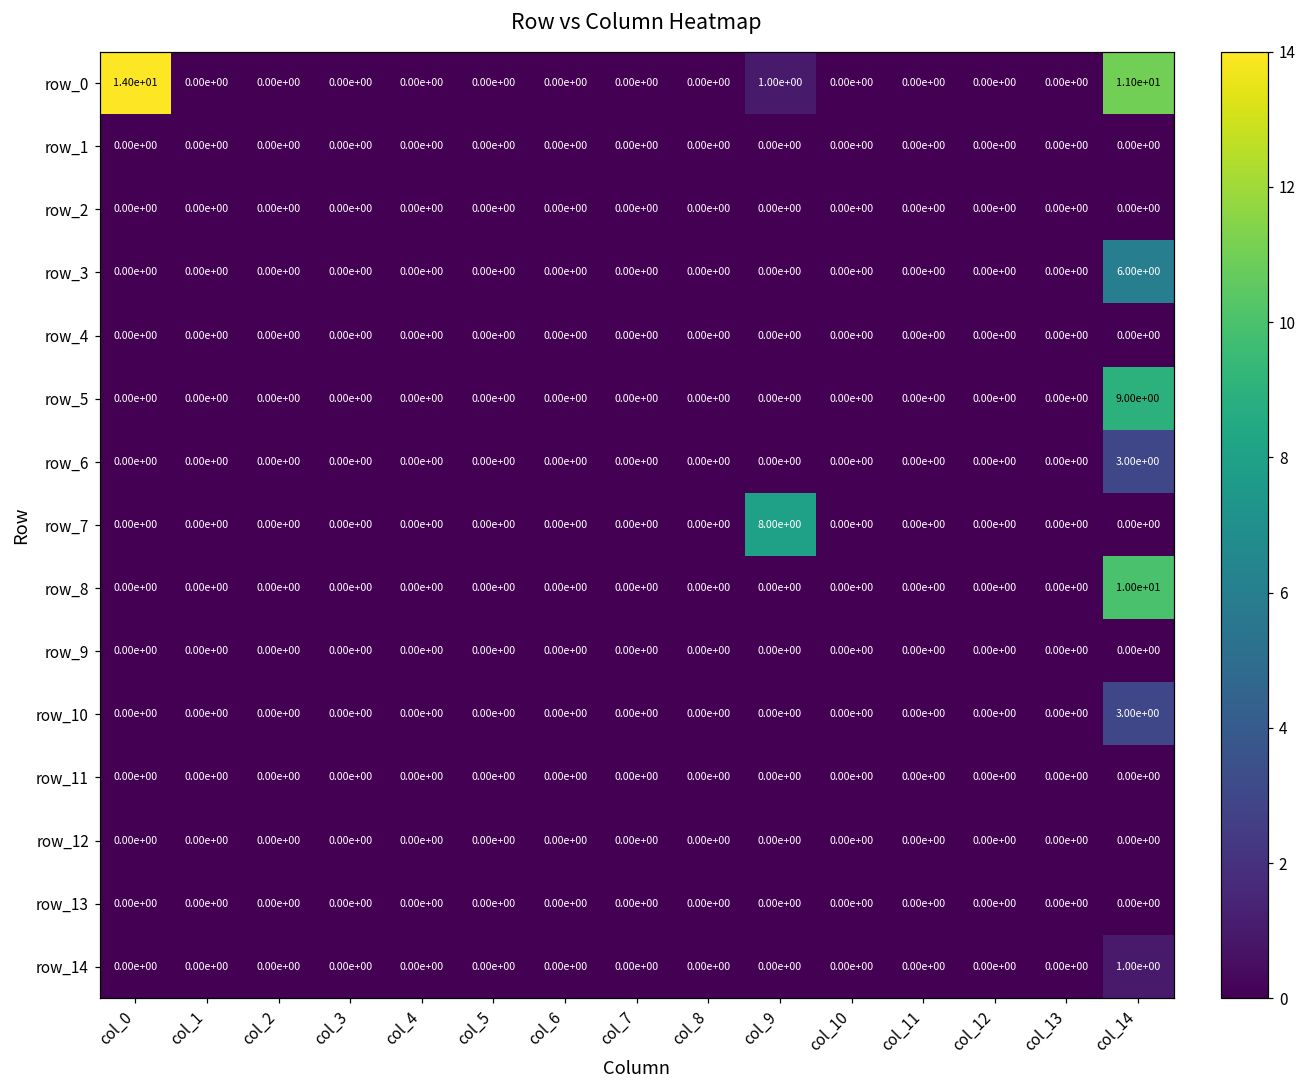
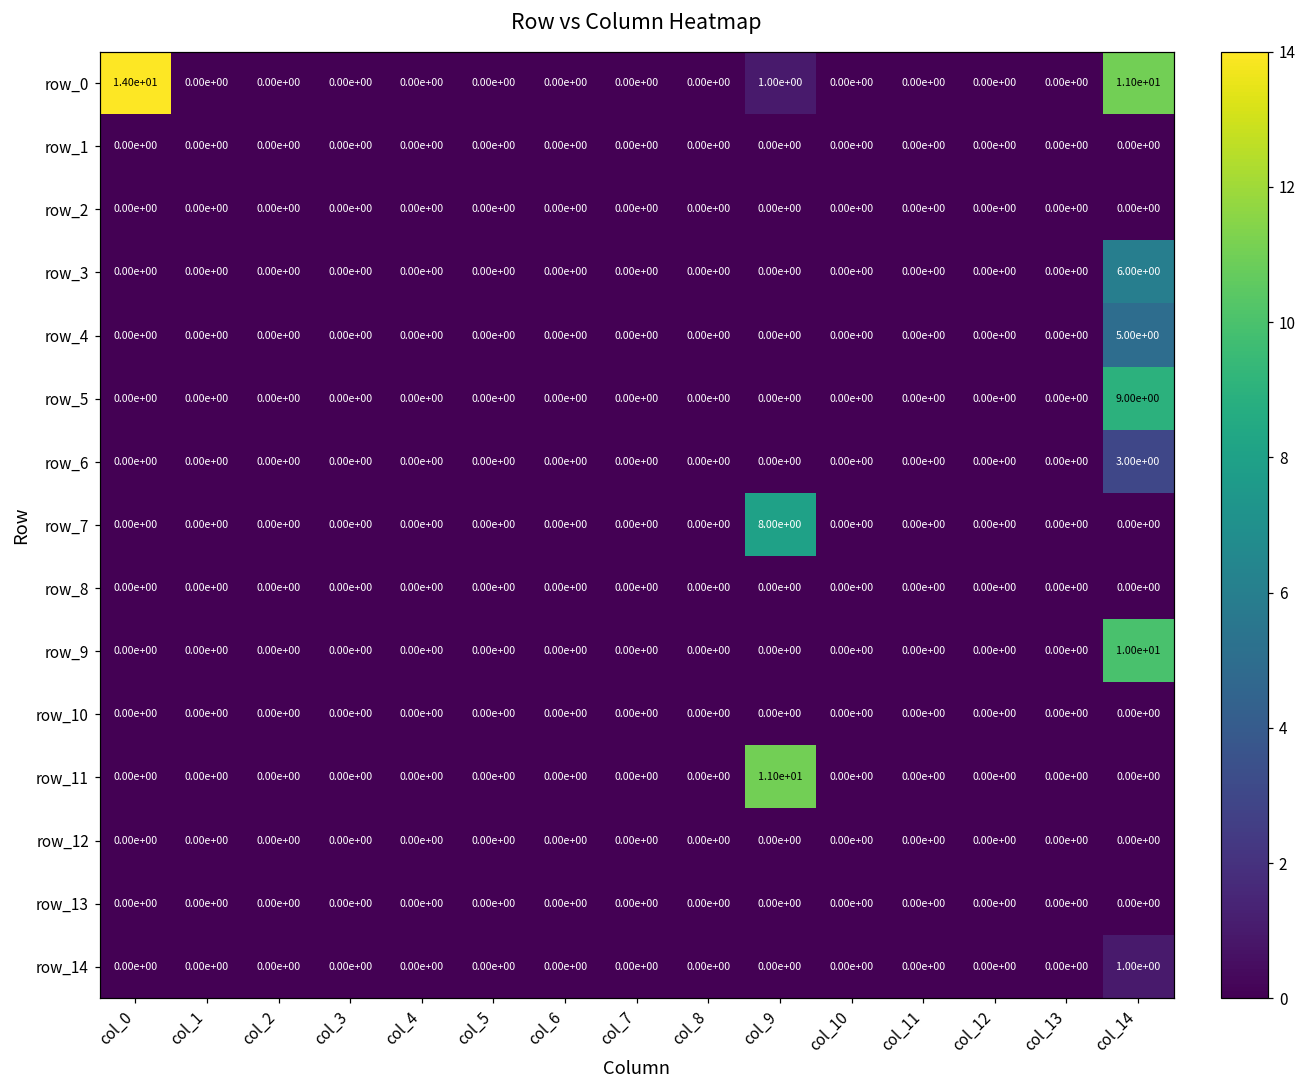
row_4, col_14: 0.00e+00 -> 5.00e+00
row_8, col_14: 1.00e+01 -> 0.00e+00
row_9, col_14: 0.00e+00 -> 1.00e+01
row_10, col_14: 3.00e+00 -> 0.00e+00
row_11, col_9: 0.00e+00 -> 1.10e+01
